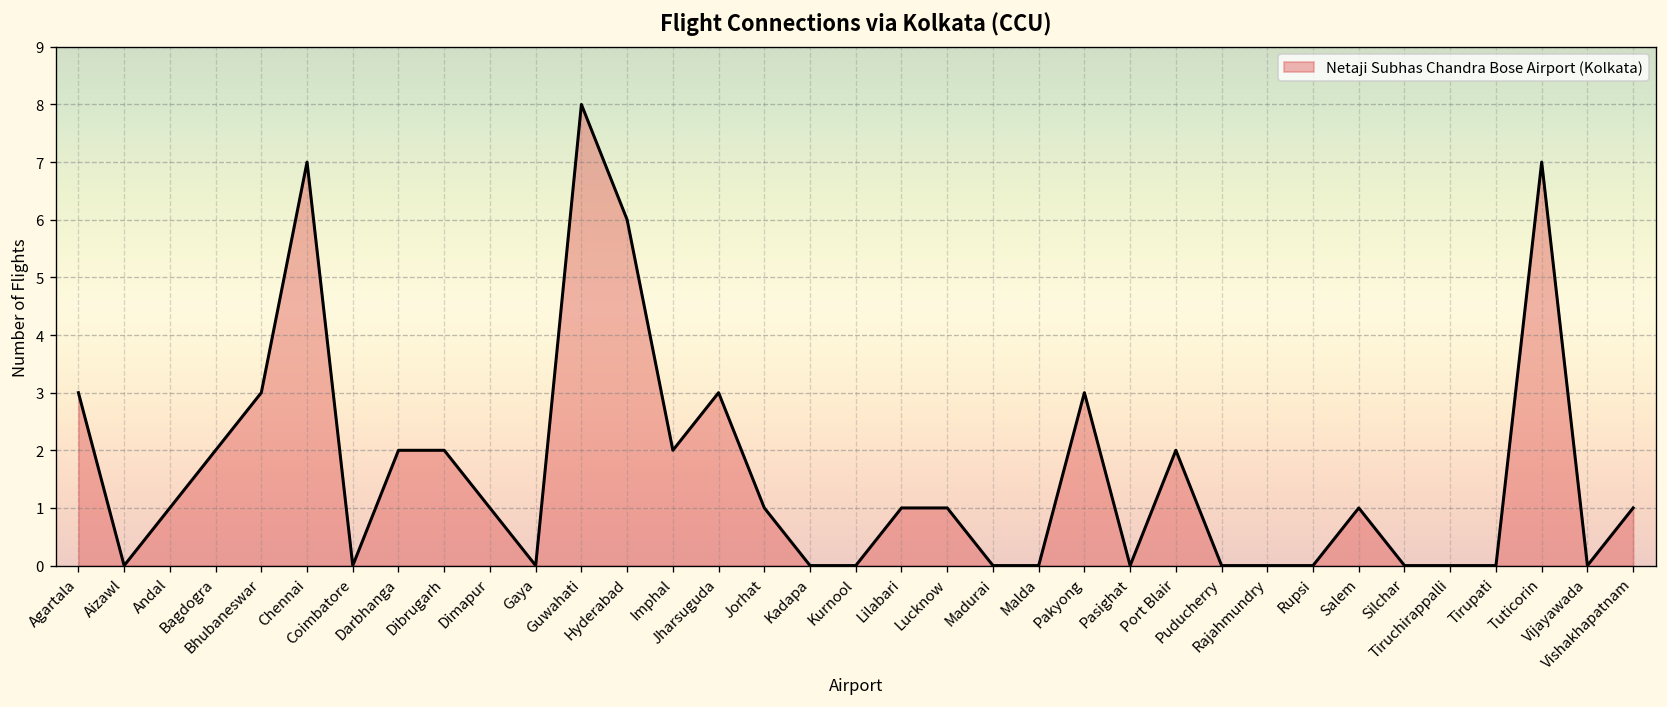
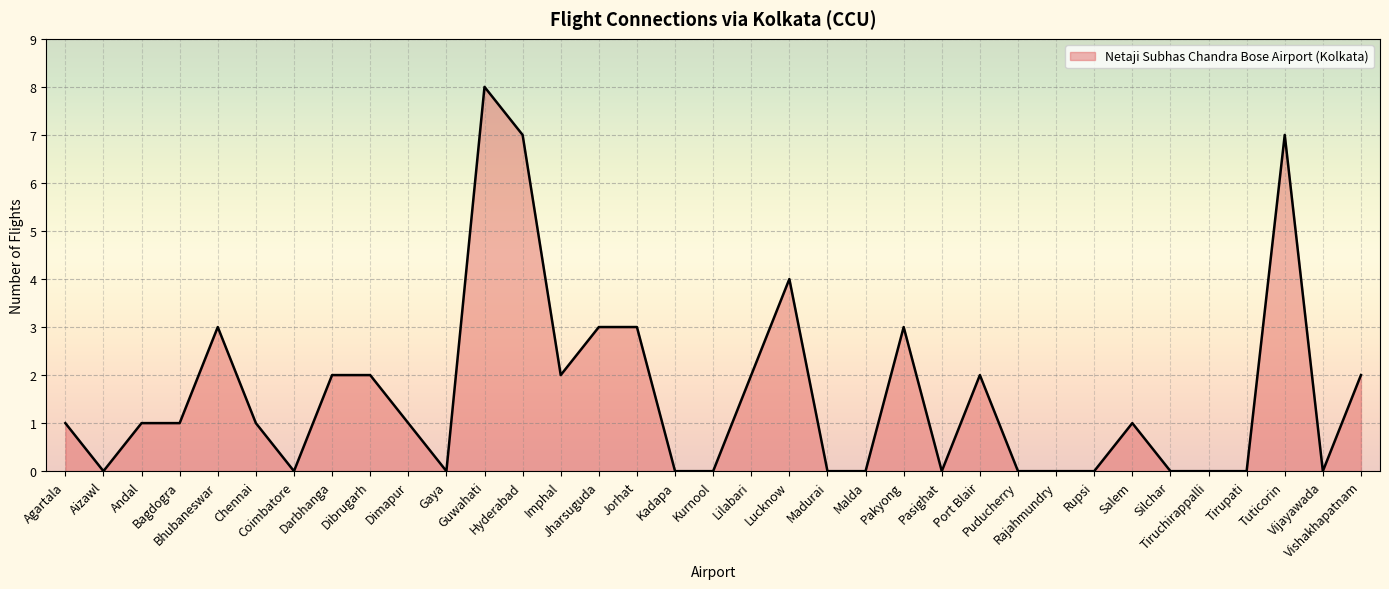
Agartala: 3 -> 1
Bagdogra: 2 -> 1
Chennai: 7 -> 1
Hyderabad: 6 -> 7
Jorhat: 1 -> 3
Lilabari: 1 -> 2
Lucknow: 1 -> 4
Vishakhapatnam: 1 -> 2
